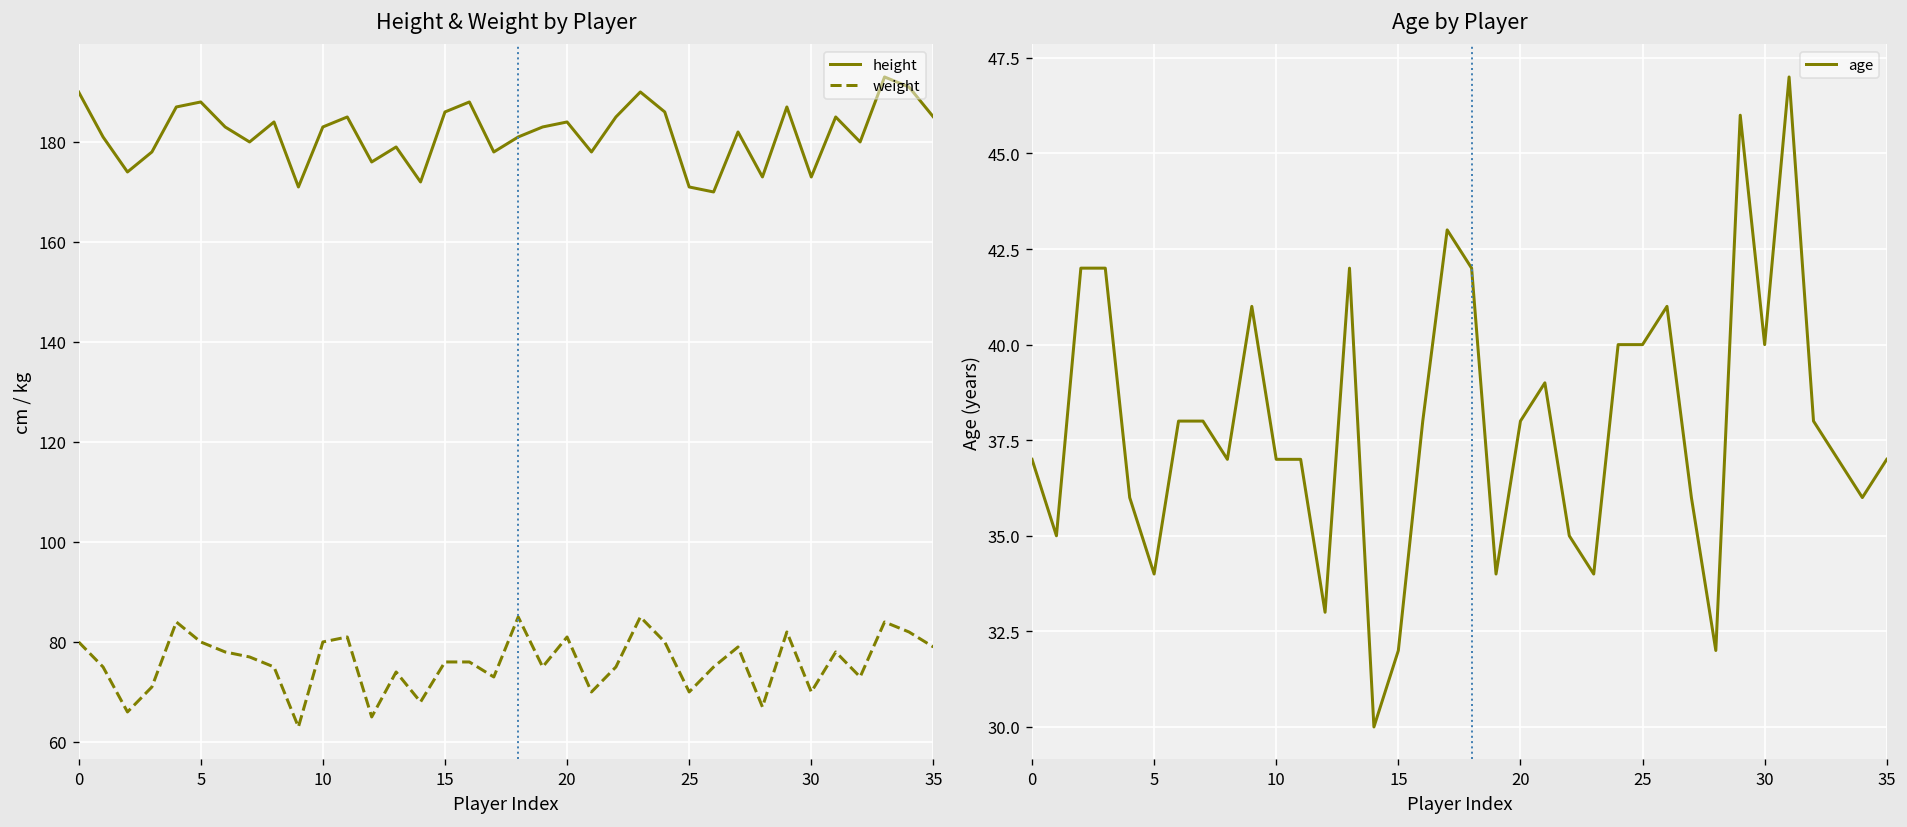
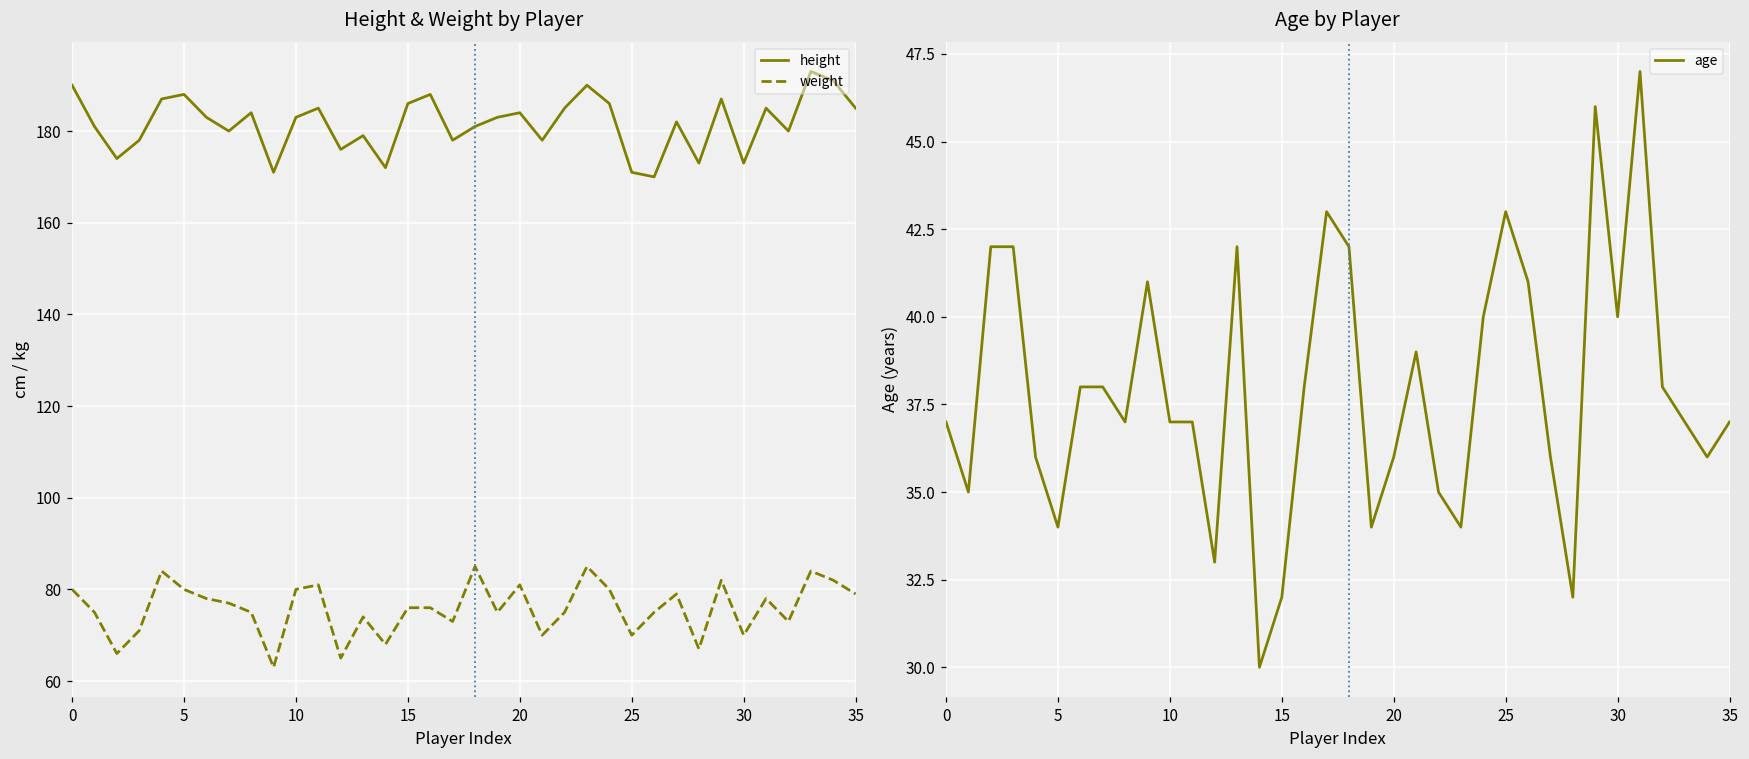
Age by Player, 20: 38 -> 36
Age by Player, 25: 40 -> 43
